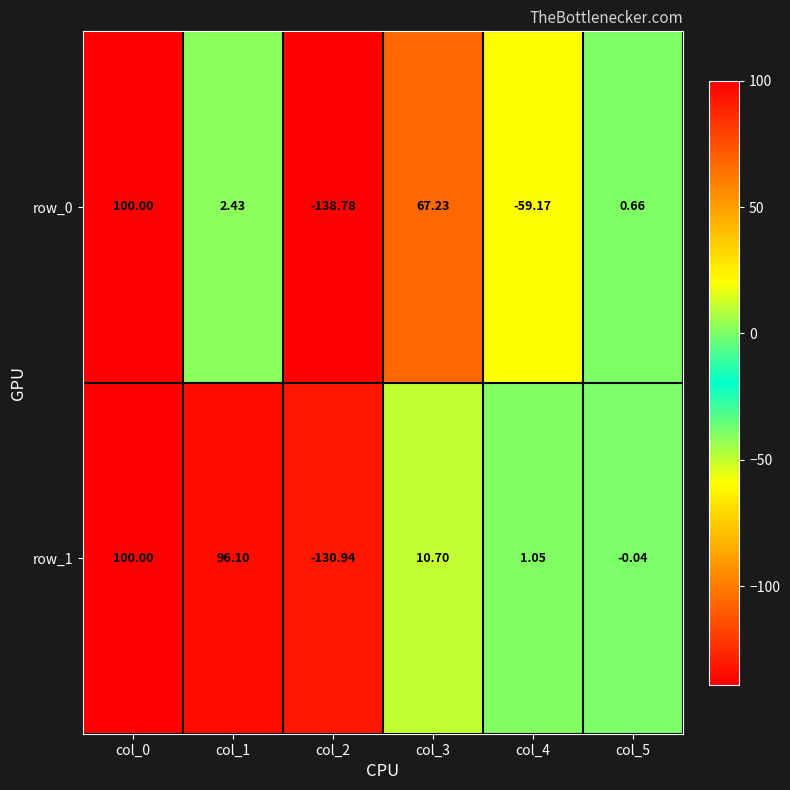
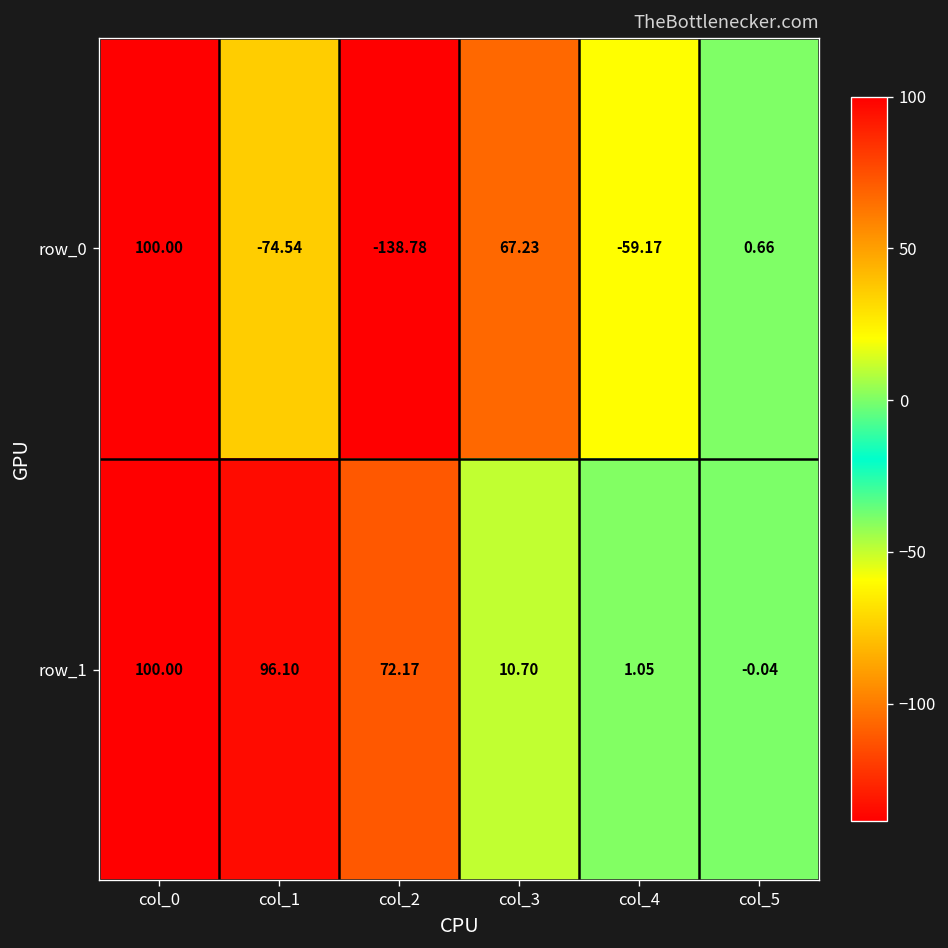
row_0, col_1: 2.43 -> -74.54
row_1, col_2: -130.94 -> 72.17
